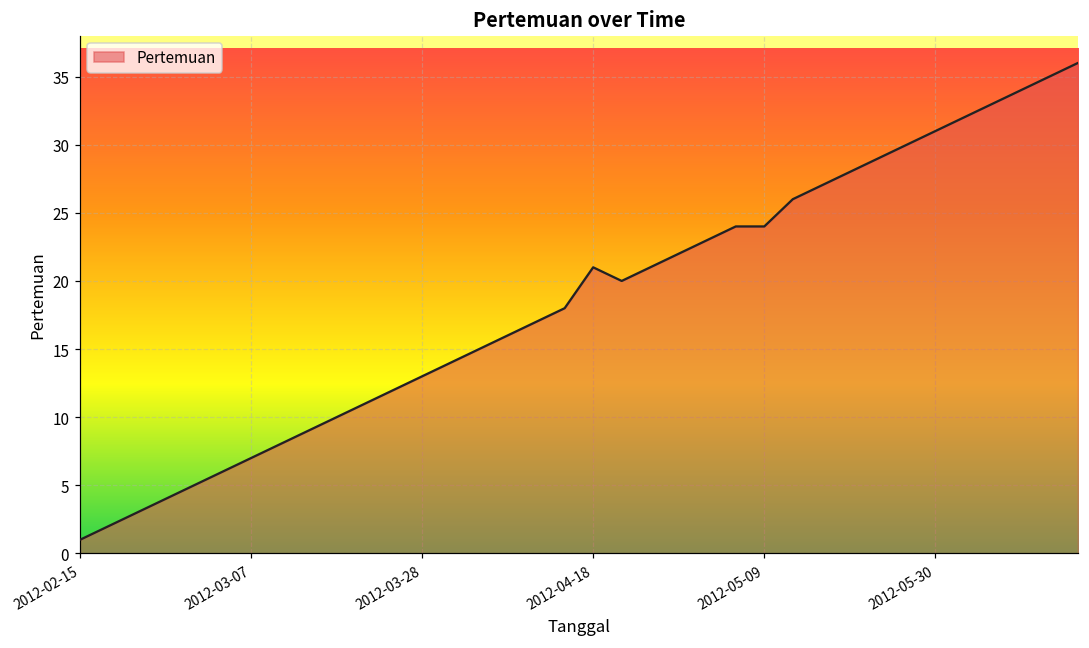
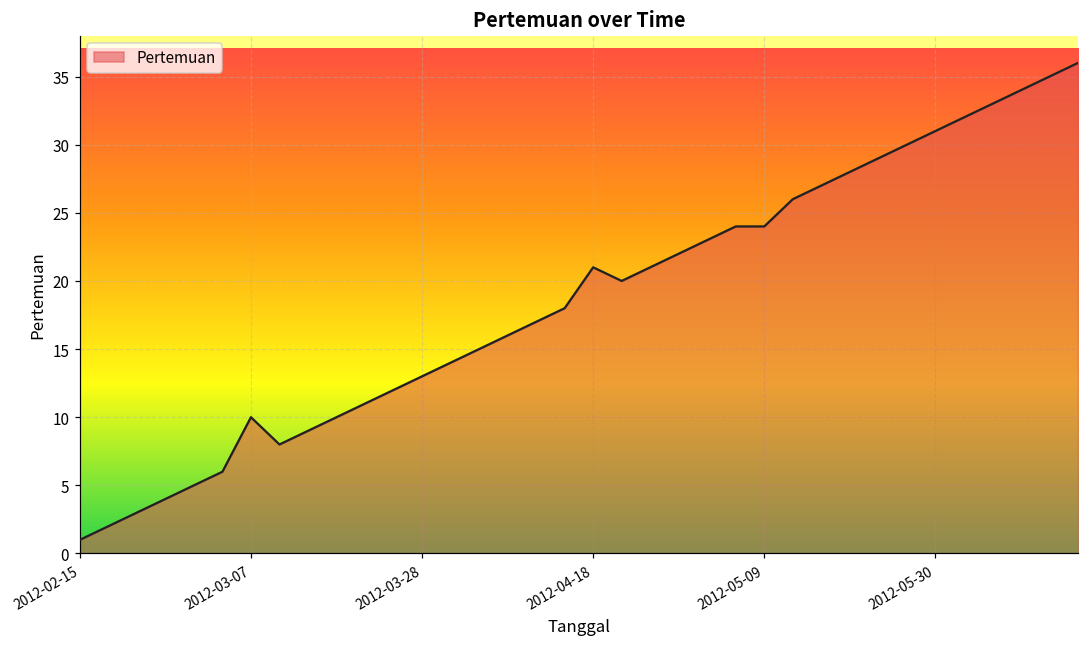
2012-03-07: 7 -> 10
